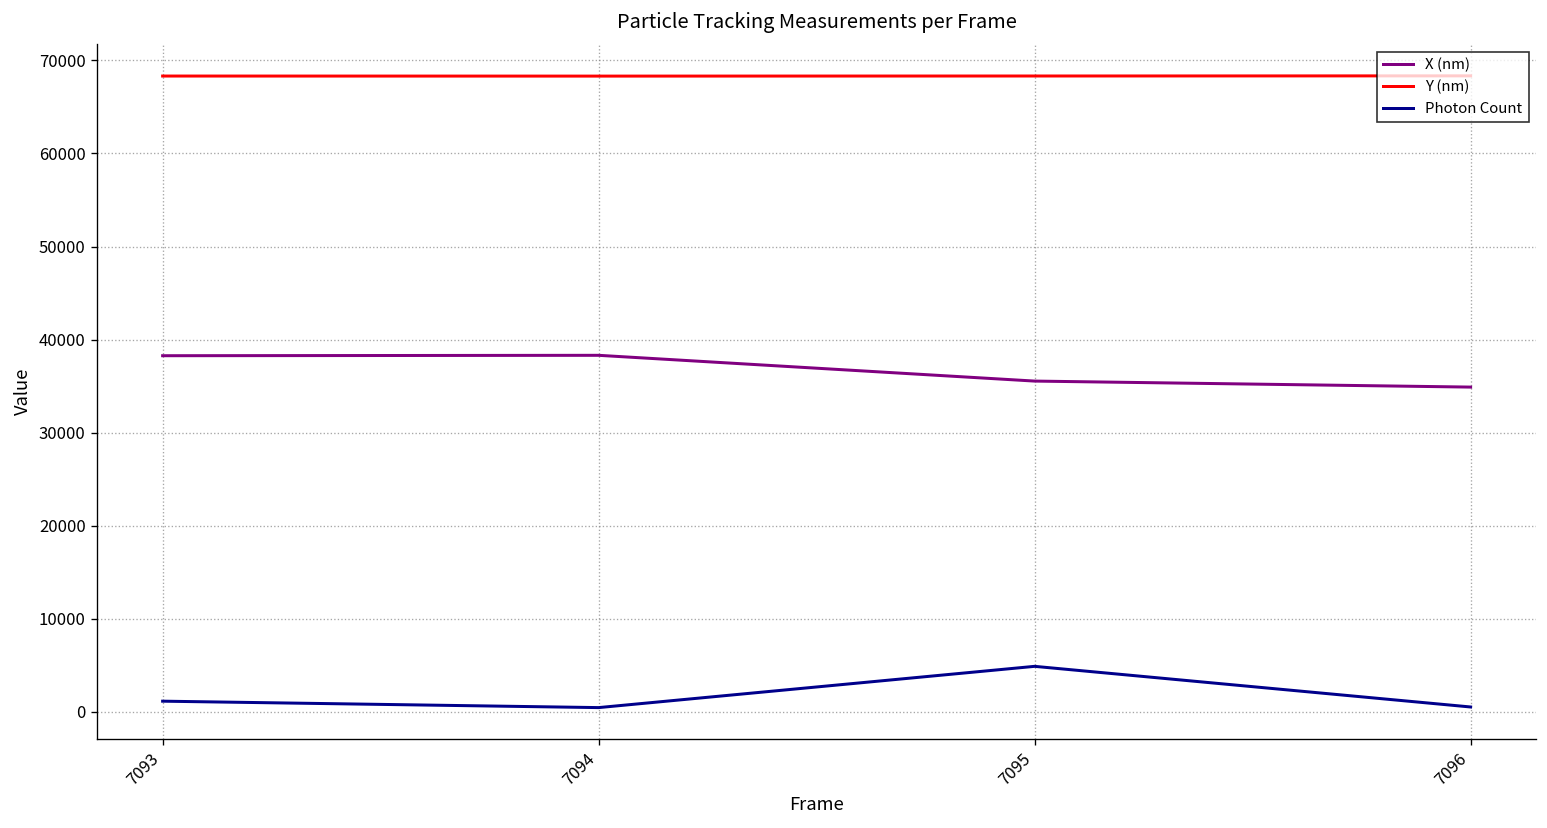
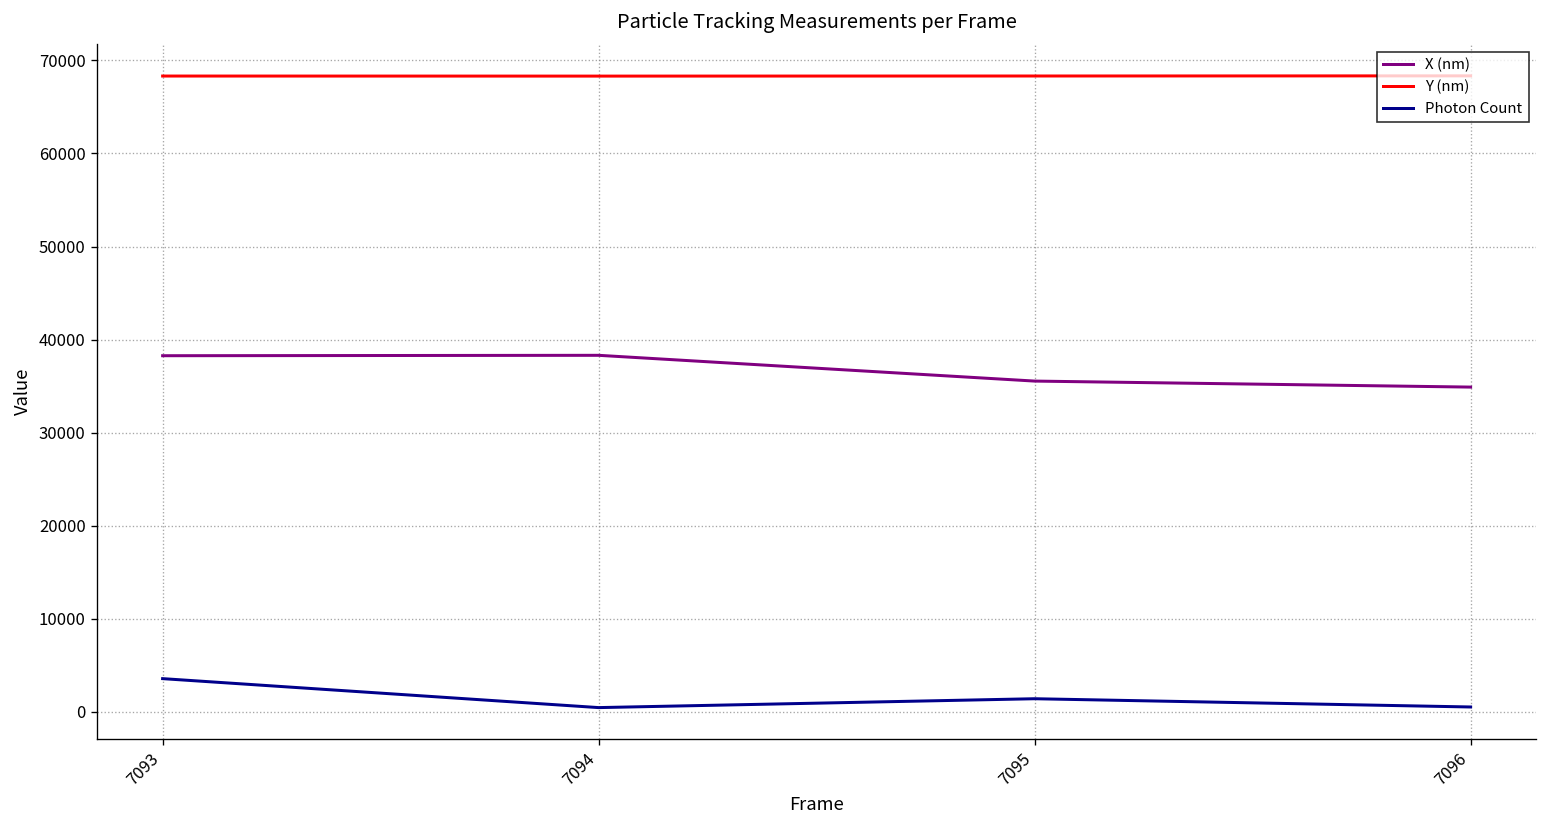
Photon Count, 7093: 1000 -> 4000
Photon Count, 7095: 5000 -> 1000
